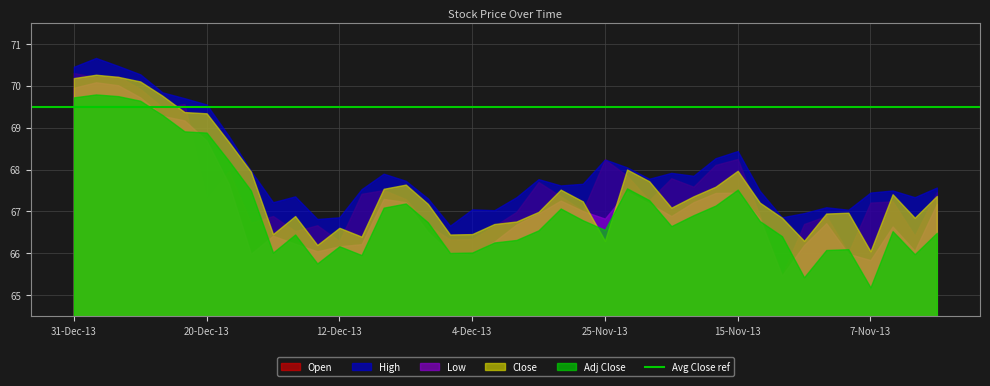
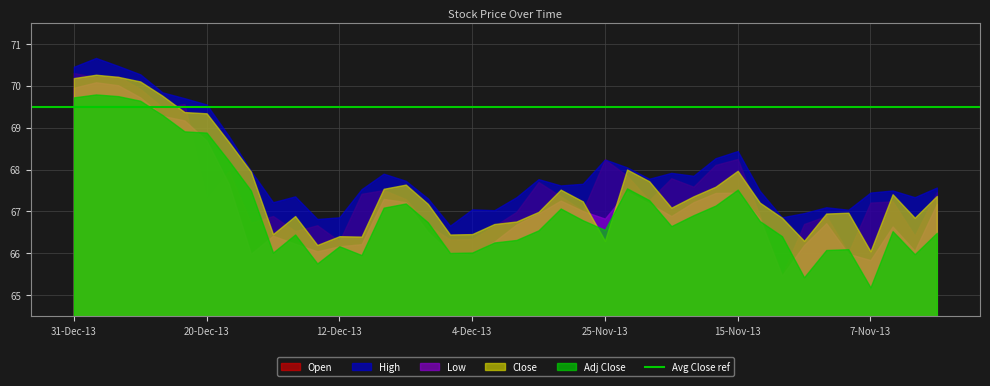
Close, 12-Dec-13: 66.6 -> 66.4
